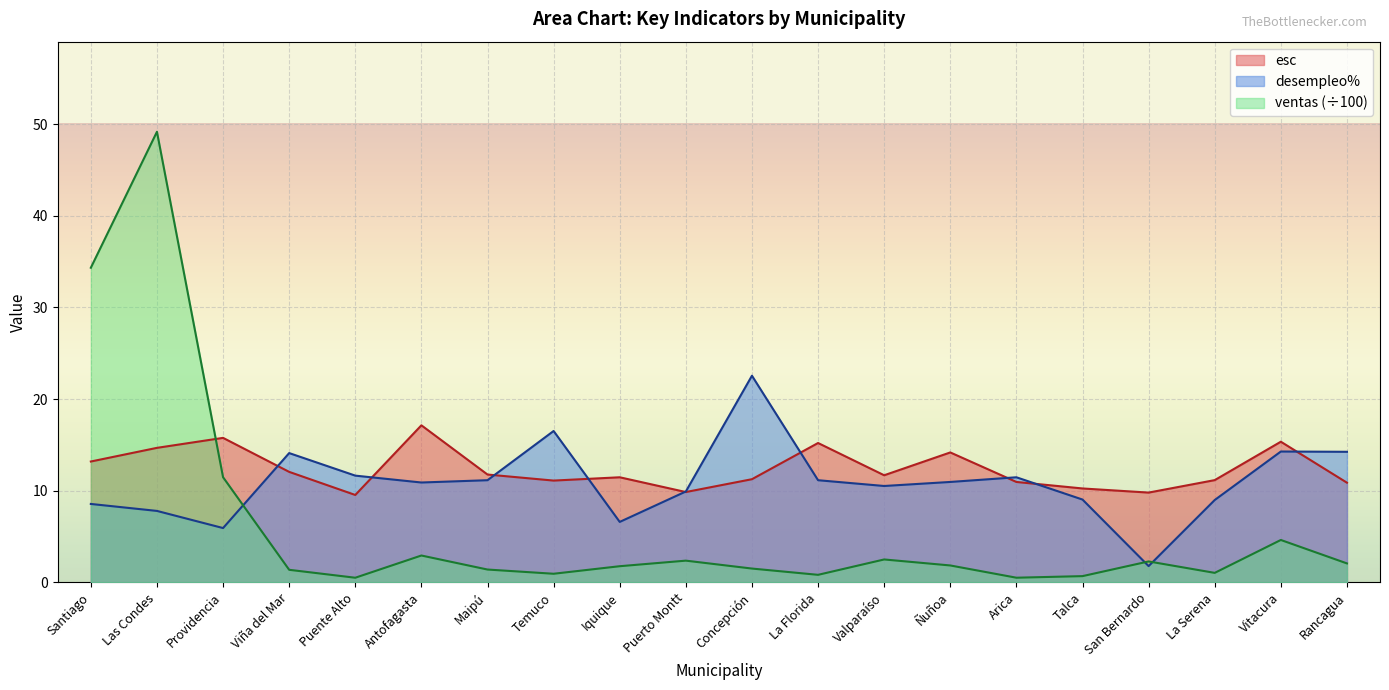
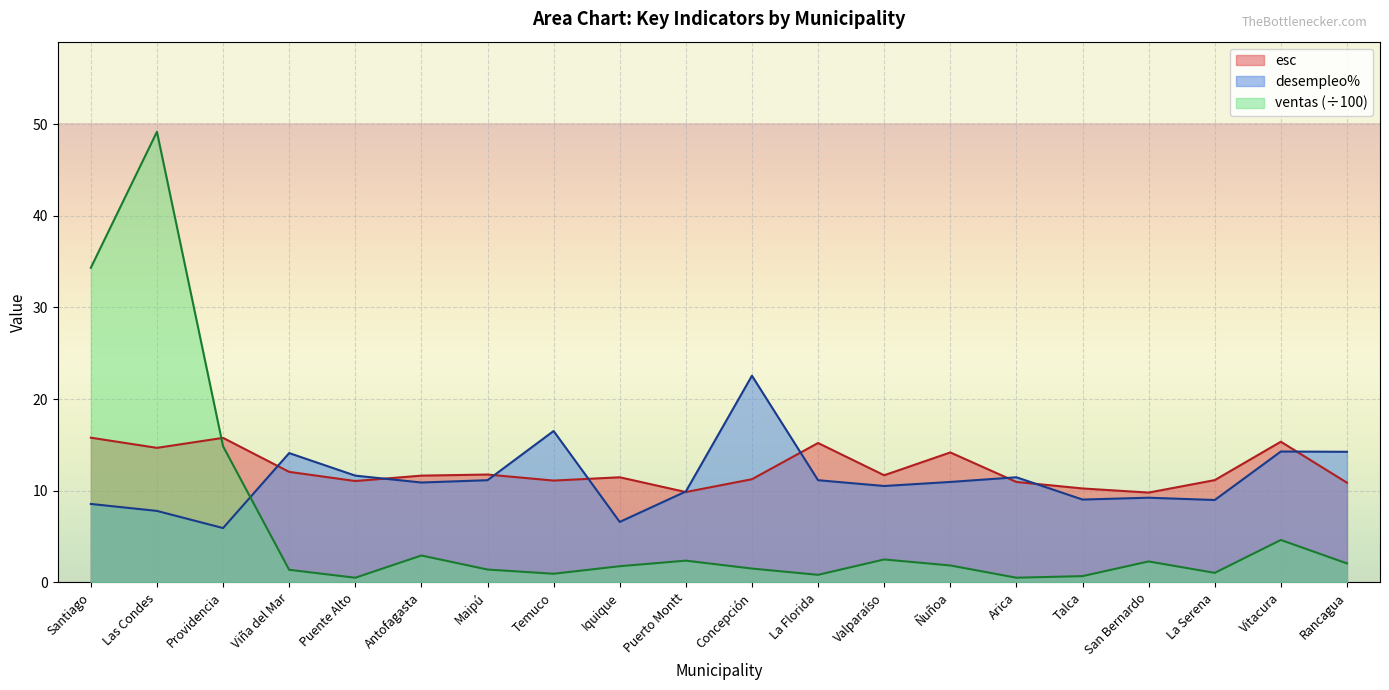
esc, Santiago: 13 -> 16
ventas (÷100), Providencia: 11 -> 15
esc, Puente Alto: 10 -> 11
esc, Antofagasta: 17 -> 12
desempleo%, San Bernardo: 2 -> 9
